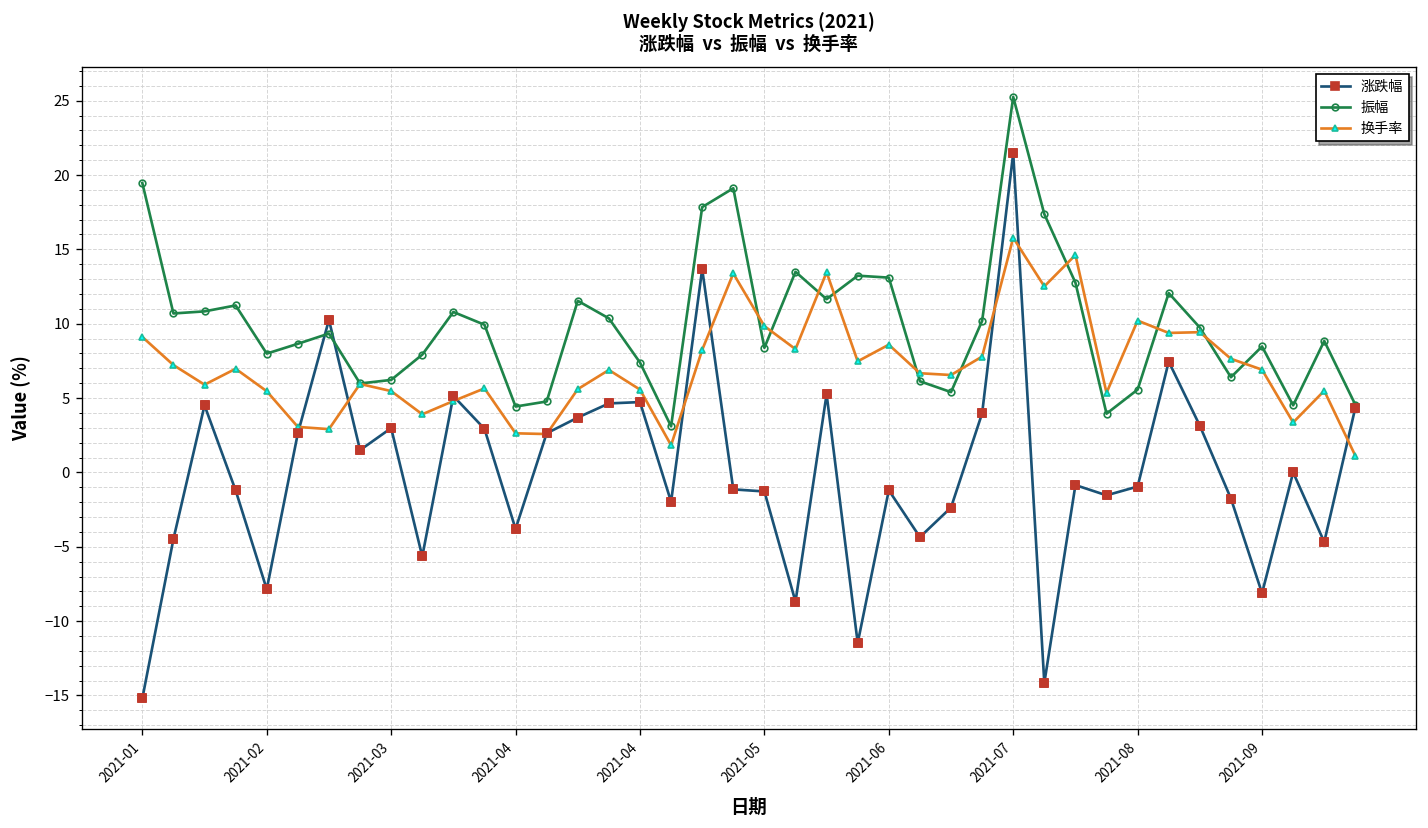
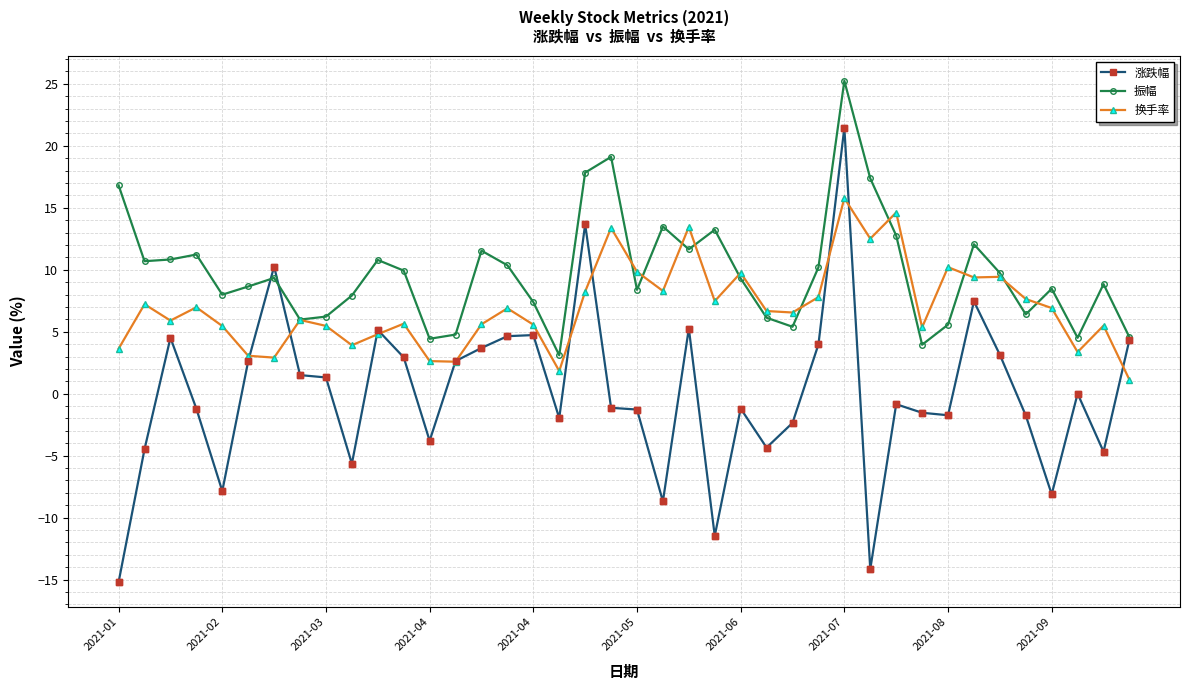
振幅, 2021-01: 19.5 -> 16.8
换手率, 2021-01: 9.1 -> 3.6
涨跌幅, 2021-03: 3.0 -> 1.3
振幅, 2021-06: 13.1 -> 9.3
换手率, 2021-06: 8.6 -> 9.8
涨跌幅, 2021-08: -1.0 -> -1.7
